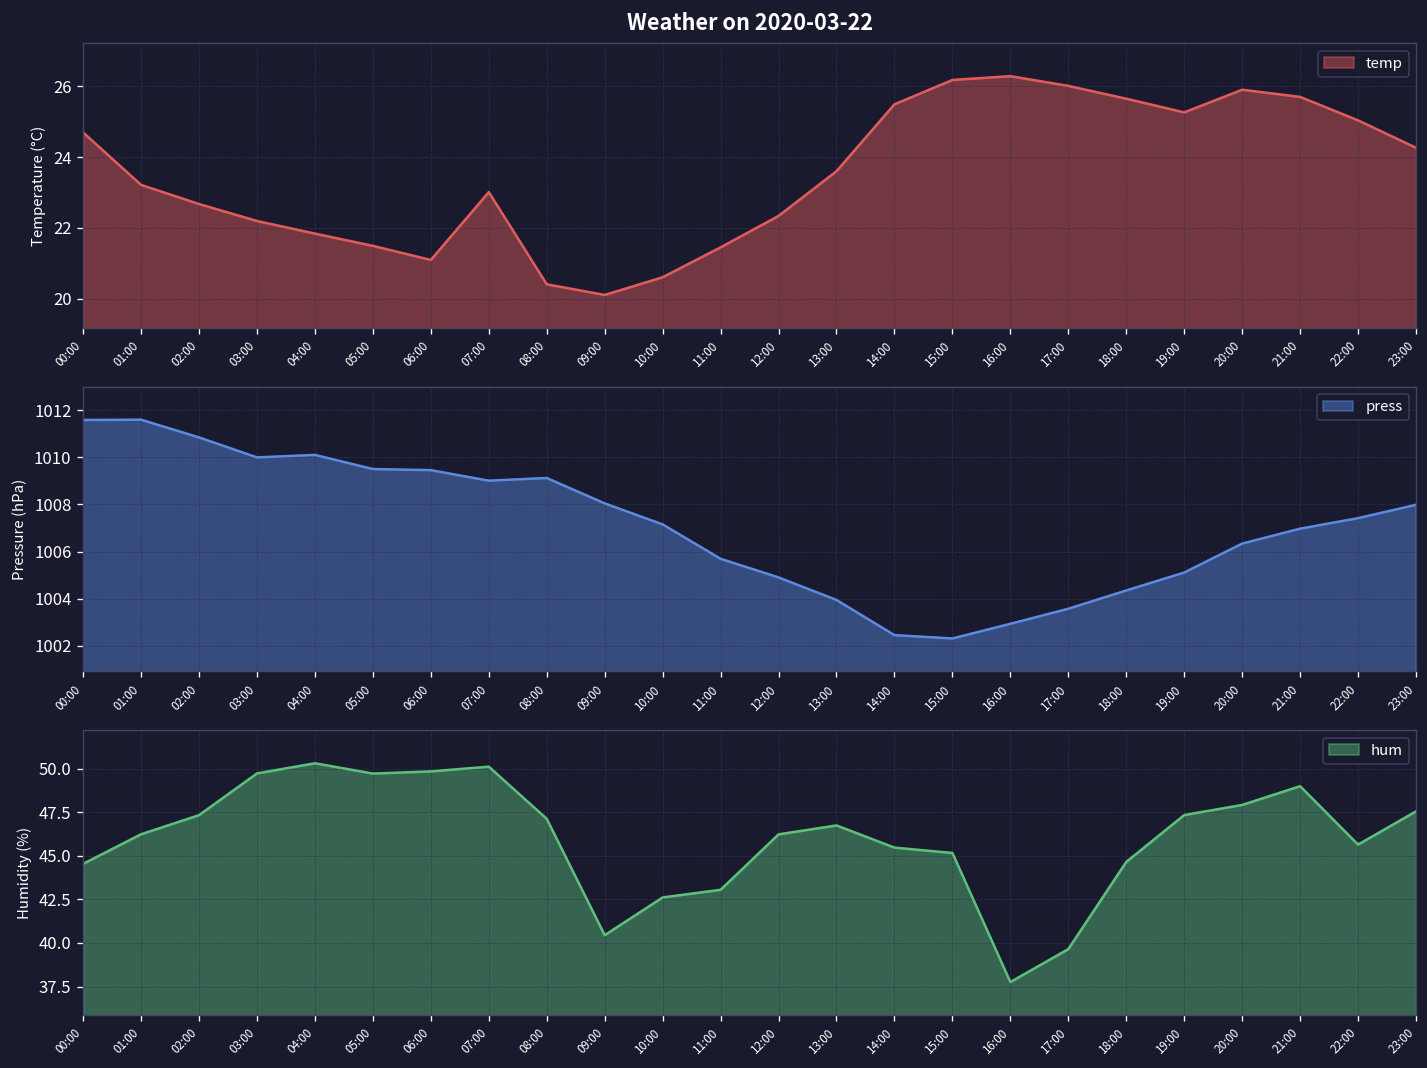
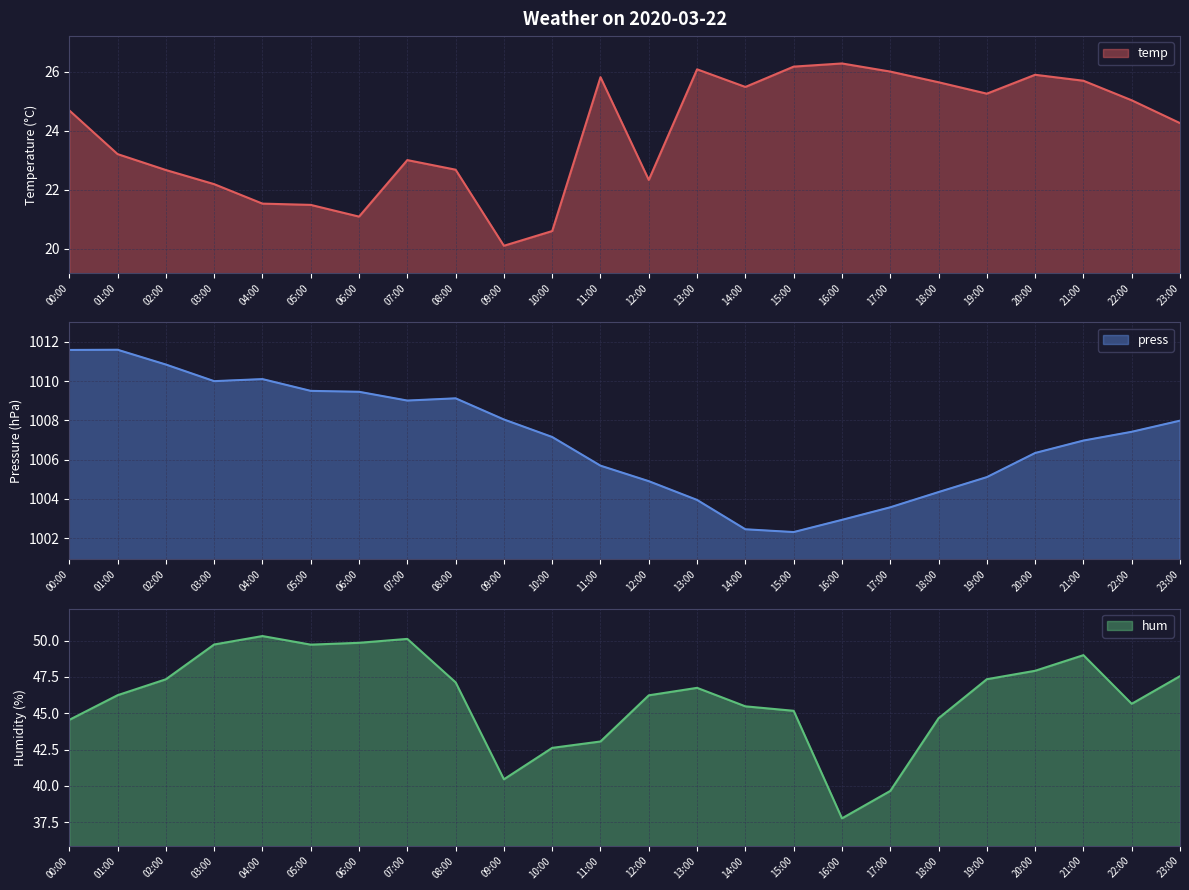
Weather on 2020-03-22, 04:00: 21.8 -> 21.5
Weather on 2020-03-22, 08:00: 20.4 -> 22.7
Weather on 2020-03-22, 11:00: 21.4 -> 25.8
Weather on 2020-03-22, 13:00: 23.6 -> 26.1
